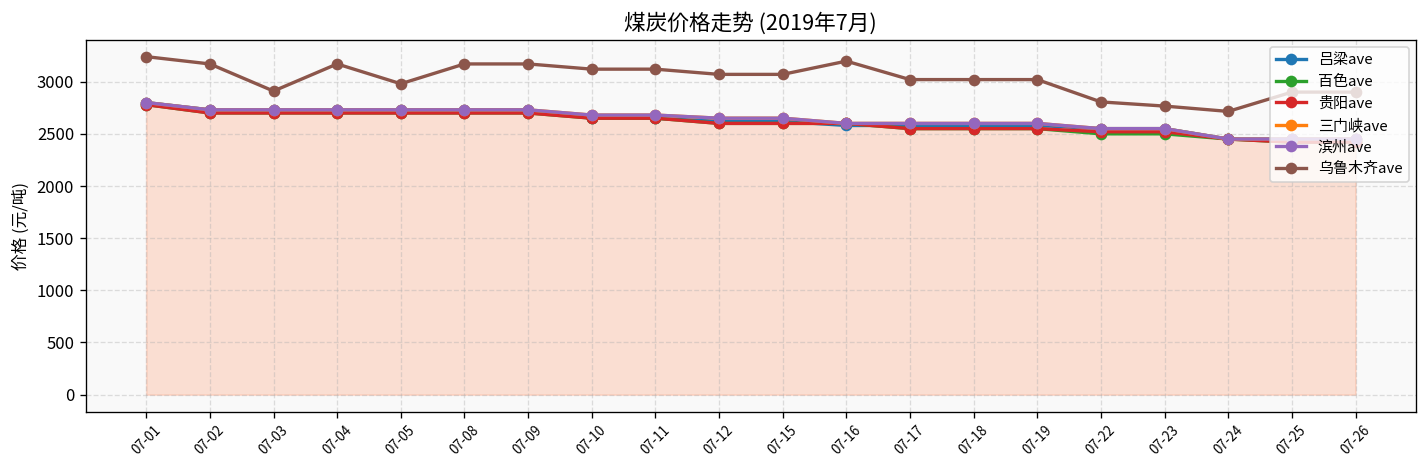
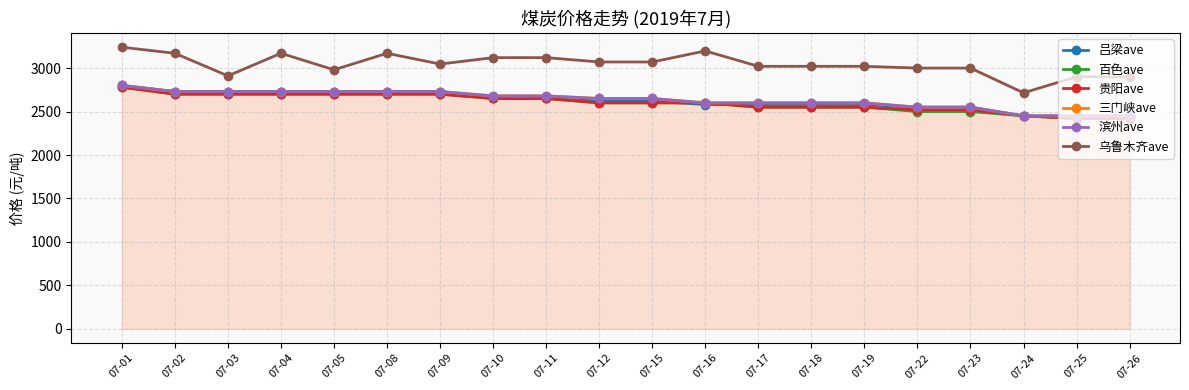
乌鲁木齐ave, 07-09: 3200 -> 3000
乌鲁木齐ave, 07-22: 2800 -> 3000
乌鲁木齐ave, 07-23: 2800 -> 3000
